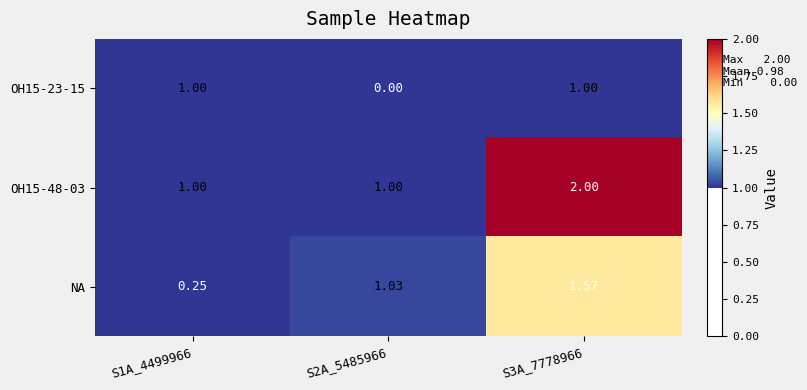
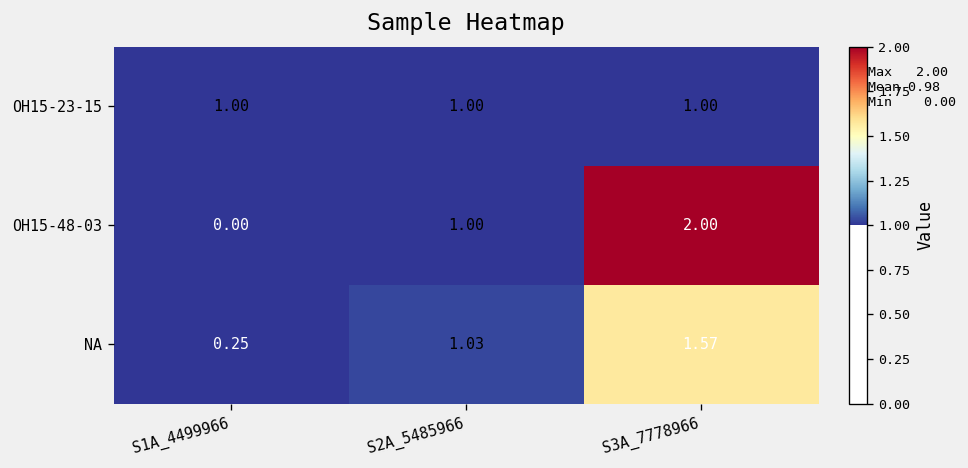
OH15-23-15, S2A_5485966: 0.00 -> 1.00
OH15-48-03, S1A_4499966: 1.00 -> 0.00
